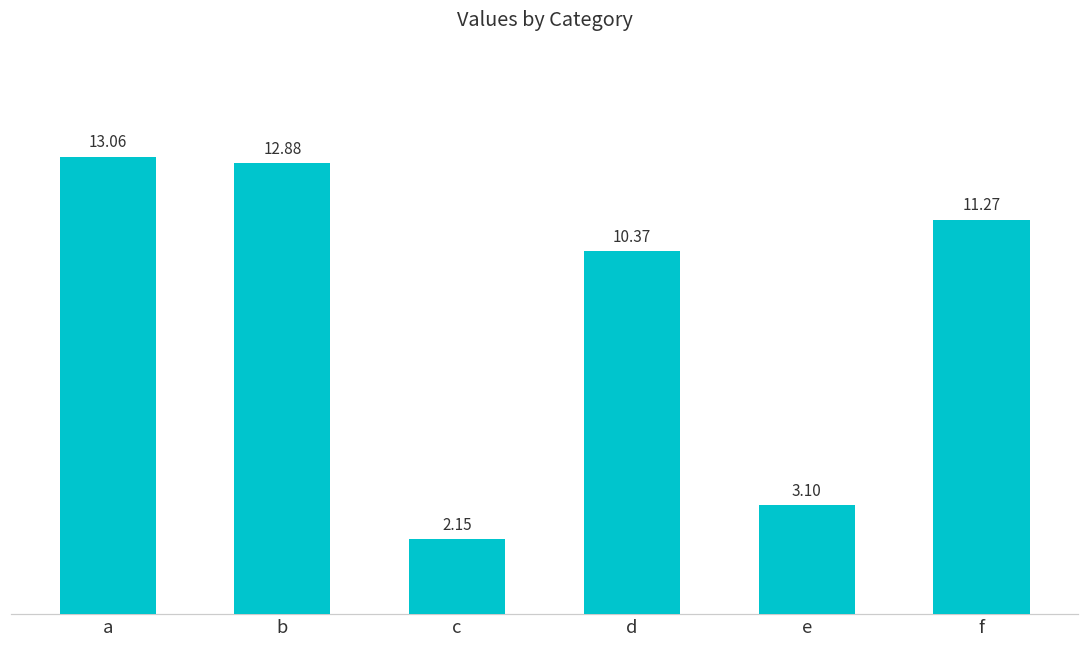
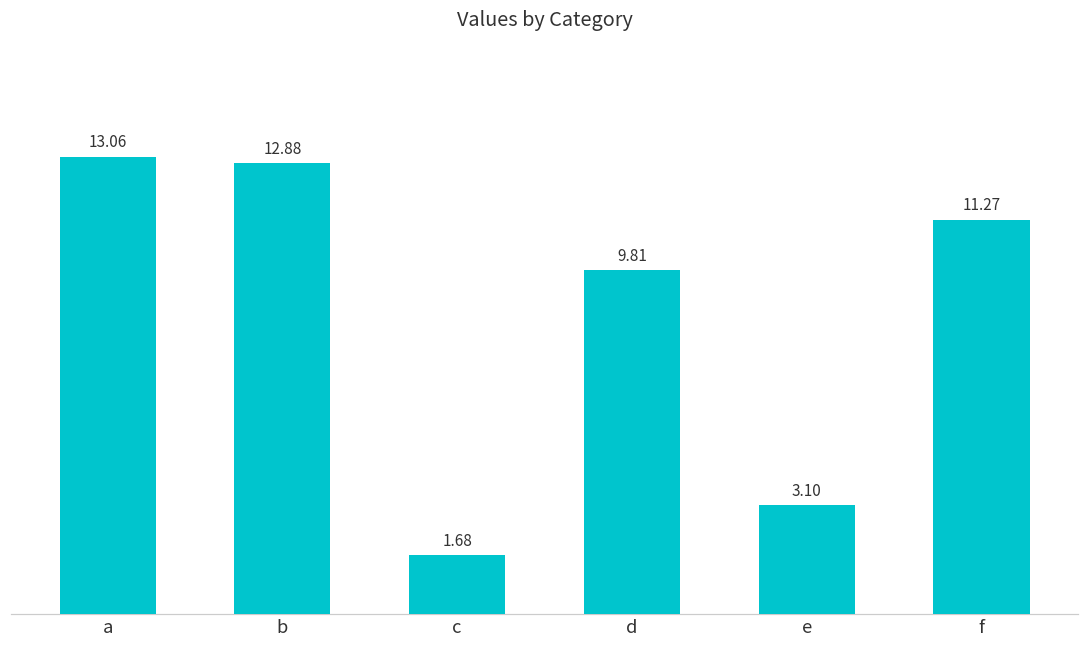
c: 2.15 -> 1.68
d: 10.37 -> 9.81
